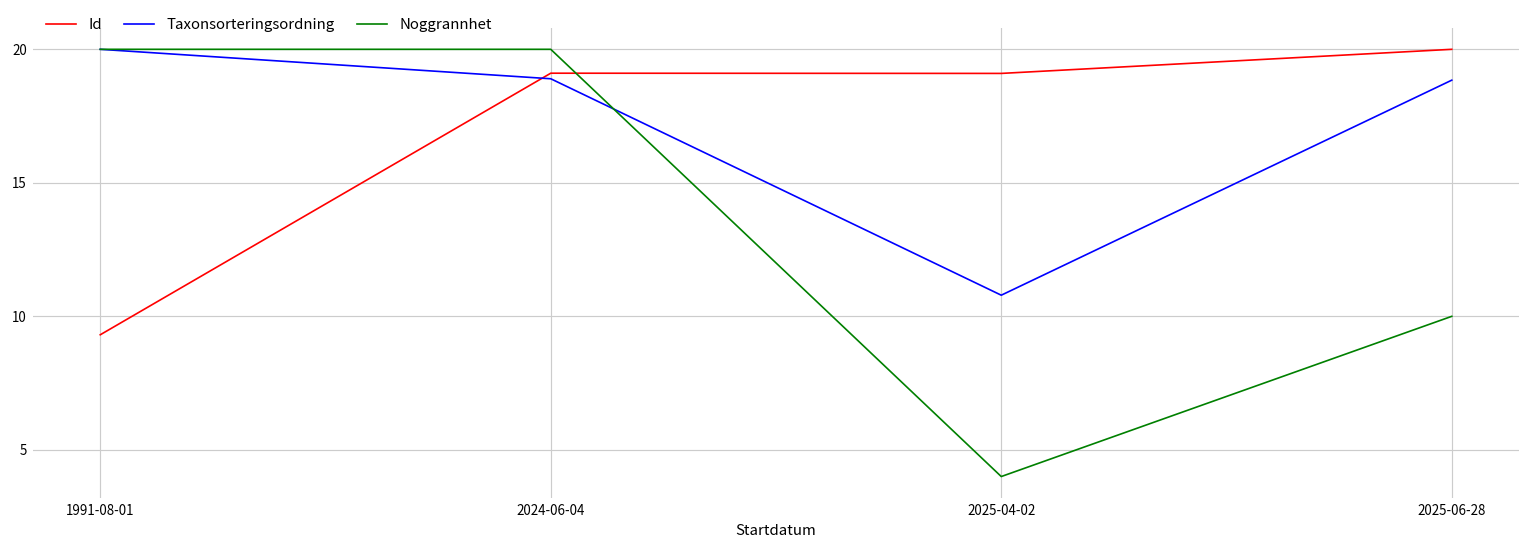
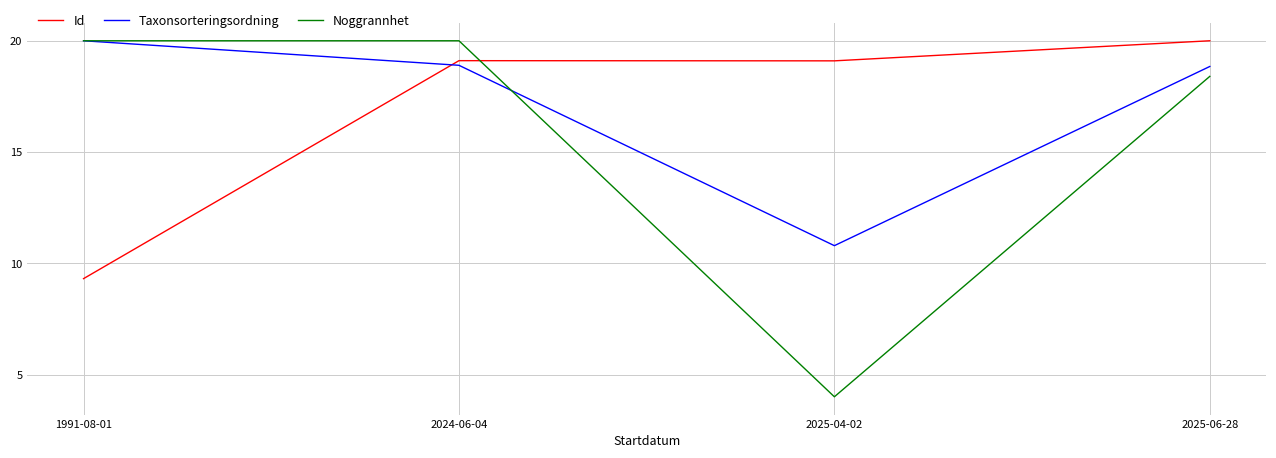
Noggrannhet, 2025-06-28: 10.0 -> 18.4
